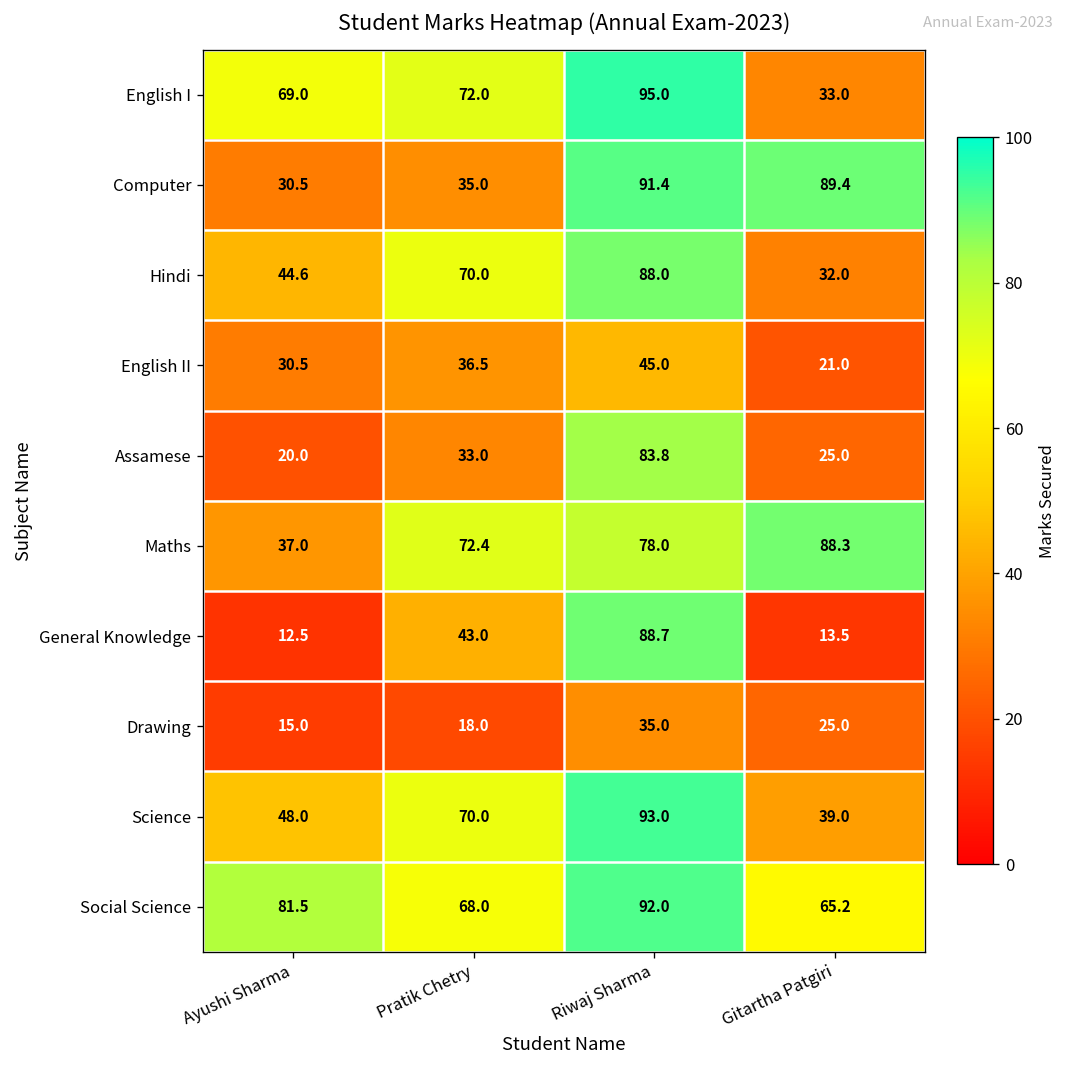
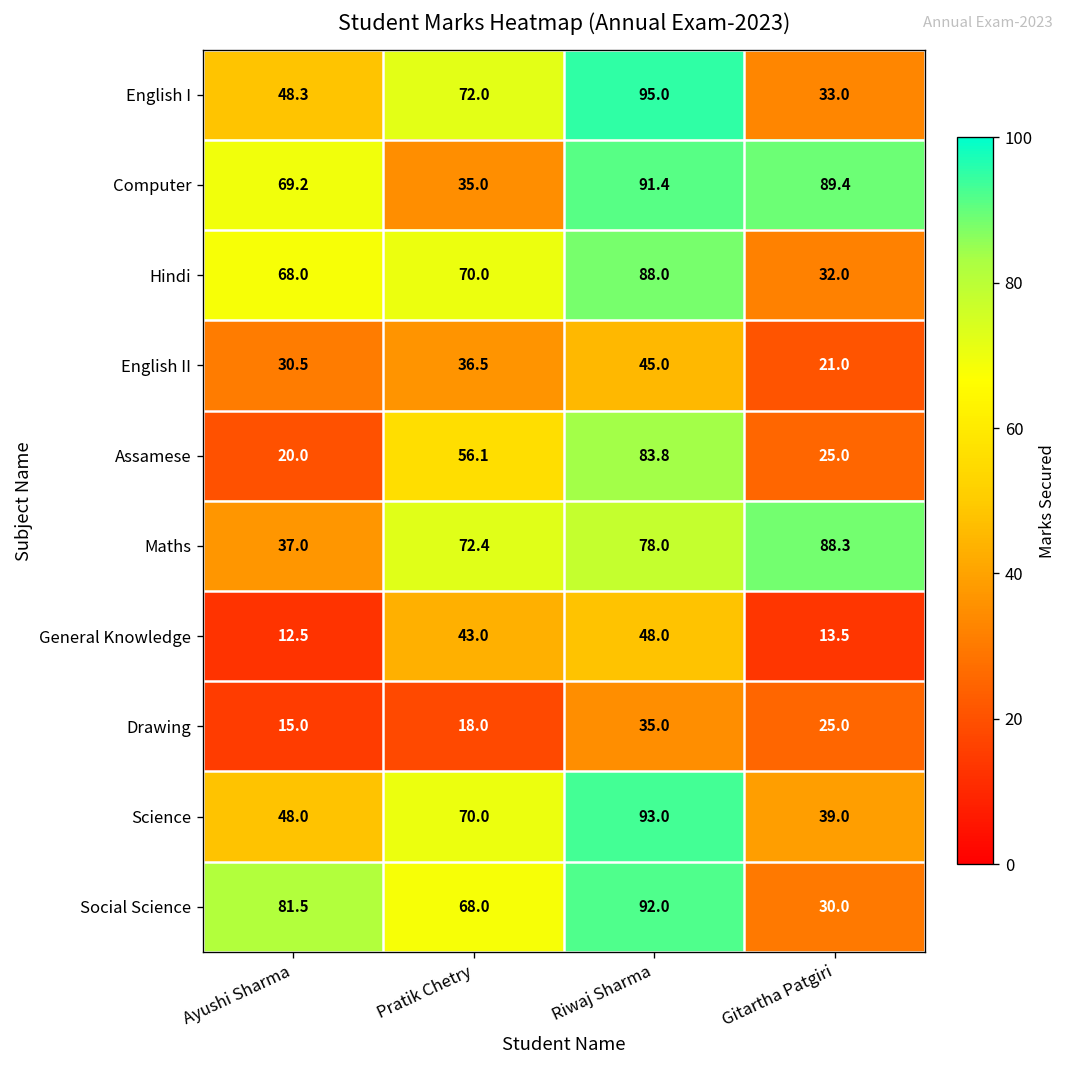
English I, Ayushi Sharma: 69.0 -> 48.3
Computer, Ayushi Sharma: 30.5 -> 69.2
Hindi, Ayushi Sharma: 44.6 -> 68.0
Assamese, Pratik Chetry: 33.0 -> 56.1
General Knowledge, Riwaj Sharma: 88.7 -> 48.0
Social Science, Gitartha Patgiri: 65.2 -> 30.0
